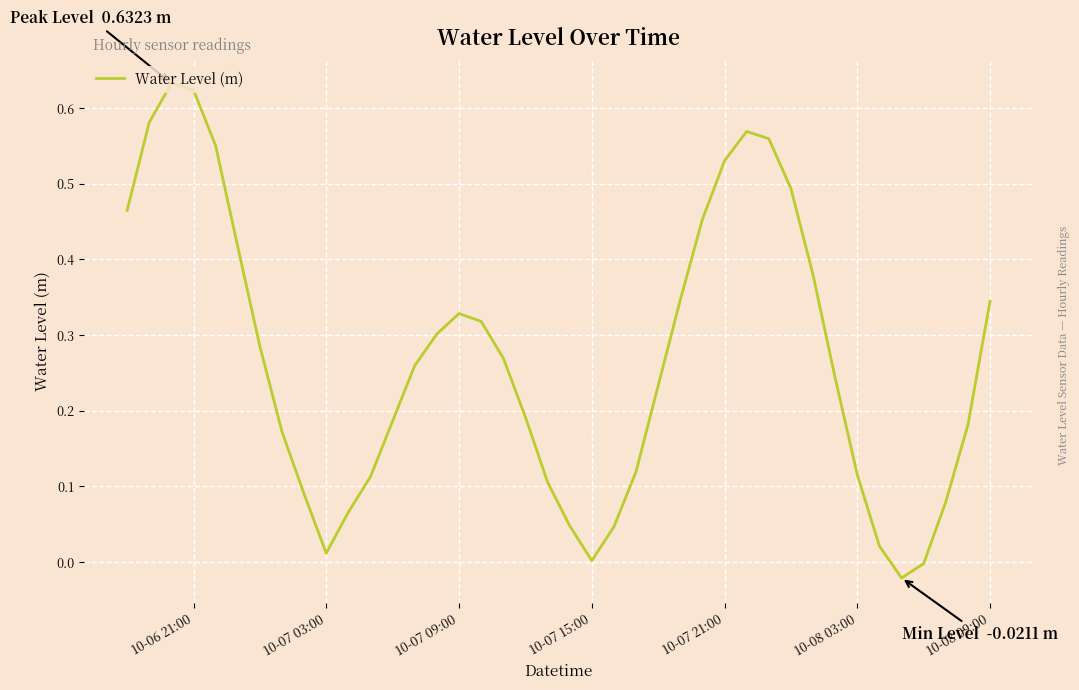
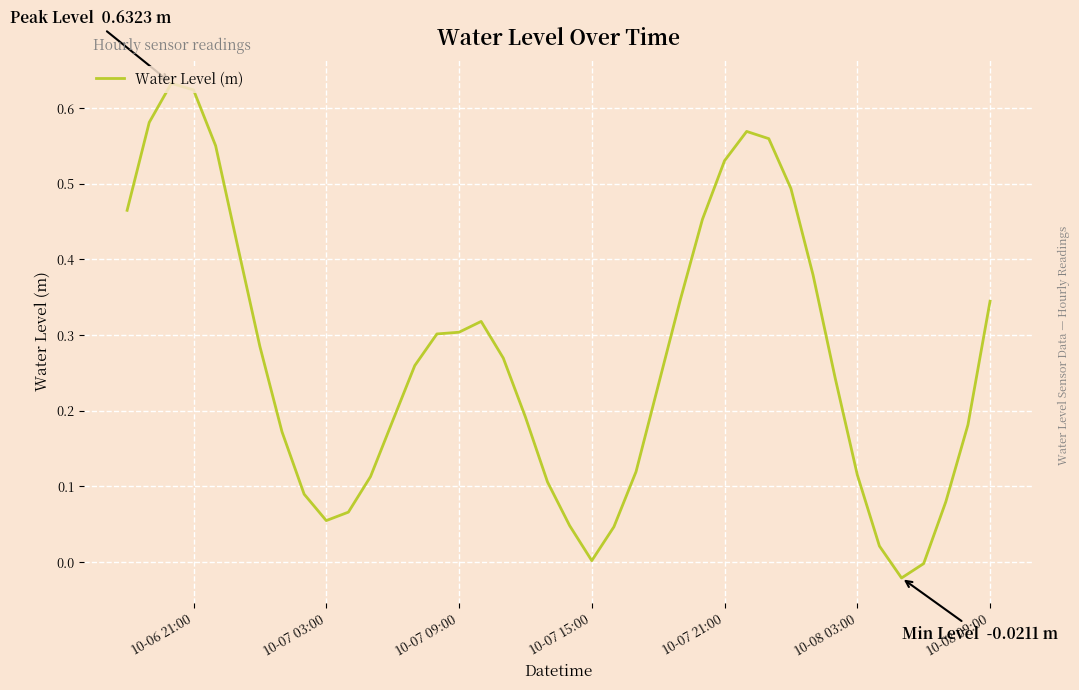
10-07 03:00: 0.01 -> 0.05
10-07 09:00: 0.33 -> 0.30
